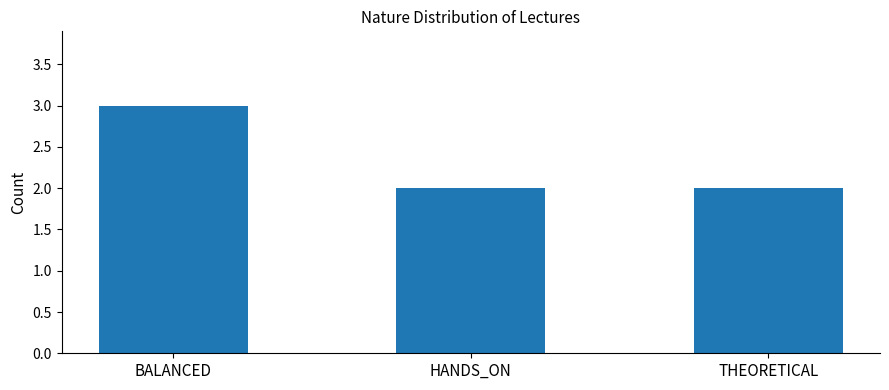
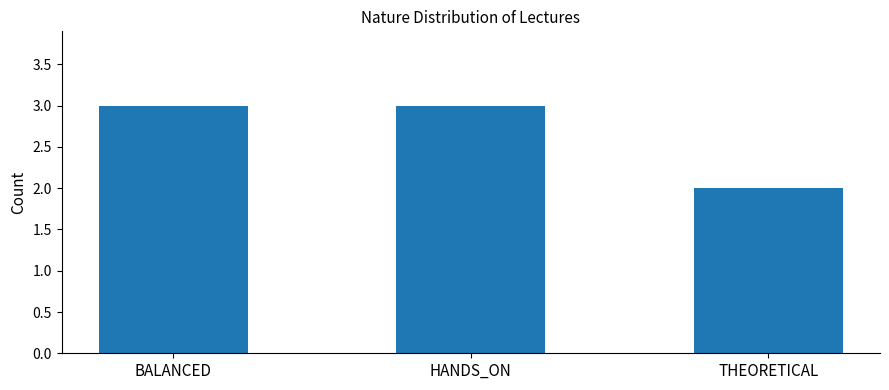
HANDS_ON: 2 -> 3
